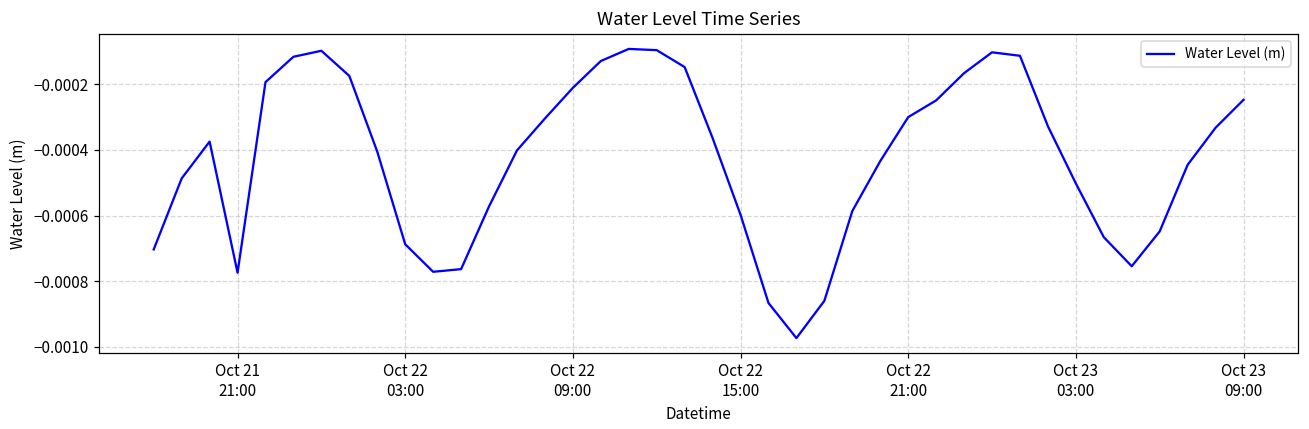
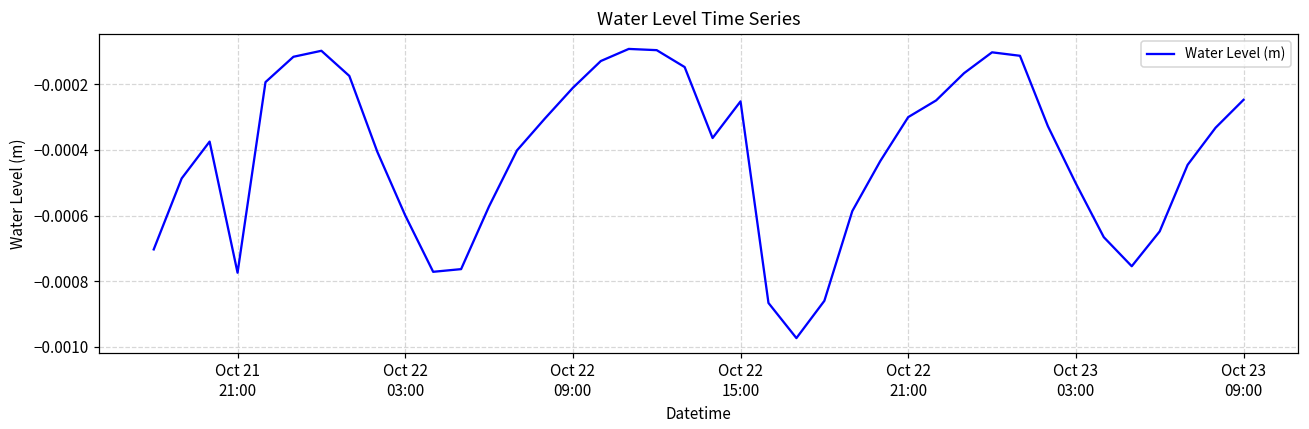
Oct 22 03:00: -0.00069 -> -0.00060
Oct 22 15:00: -0.00060 -> -0.00025
